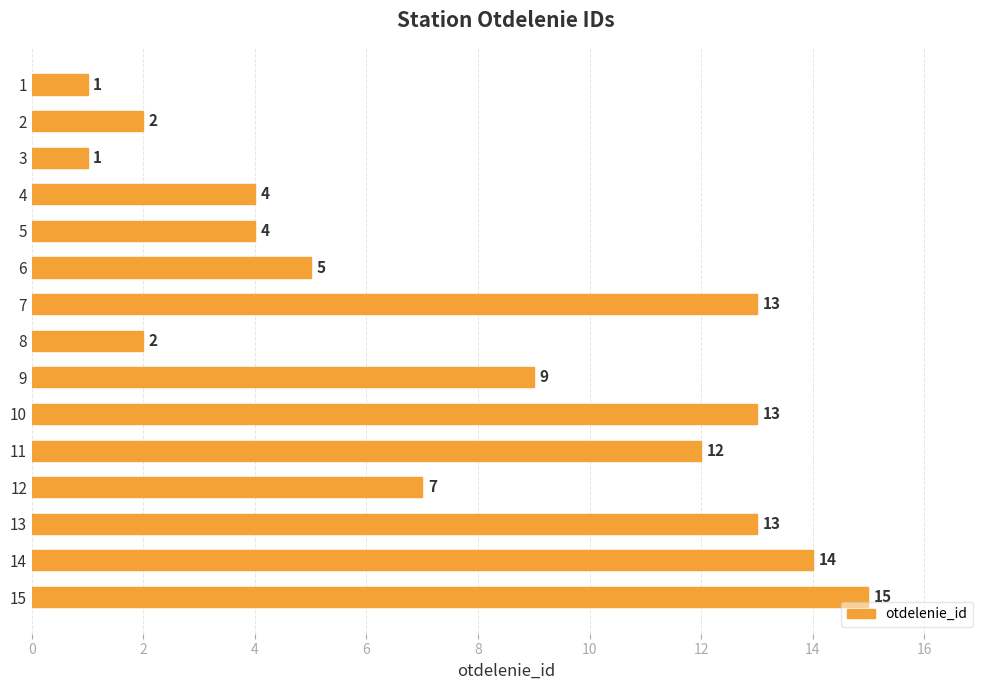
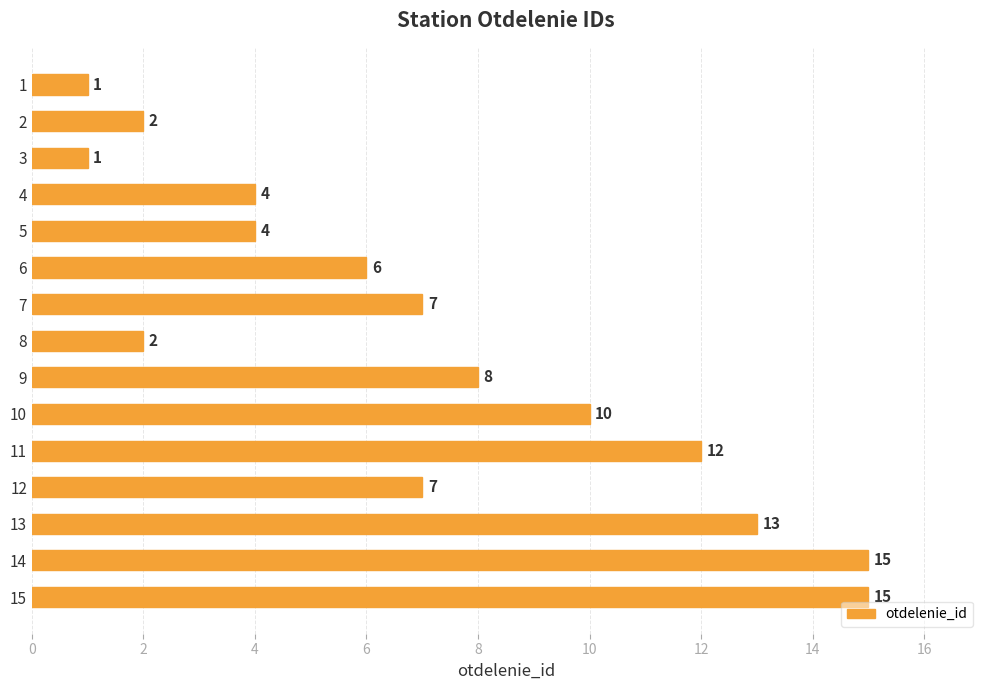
6: 5 -> 6
7: 13 -> 7
9: 9 -> 8
10: 13 -> 10
14: 14 -> 15
